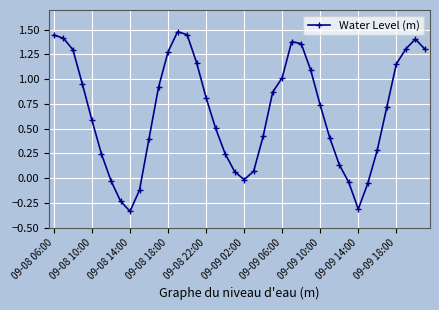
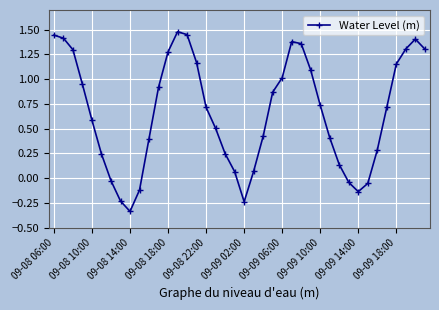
09-08 22:00: 0.8 -> 0.7
09-09 02:00: 0.0 -> -0.2
09-09 14:00: -0.3 -> -0.1
